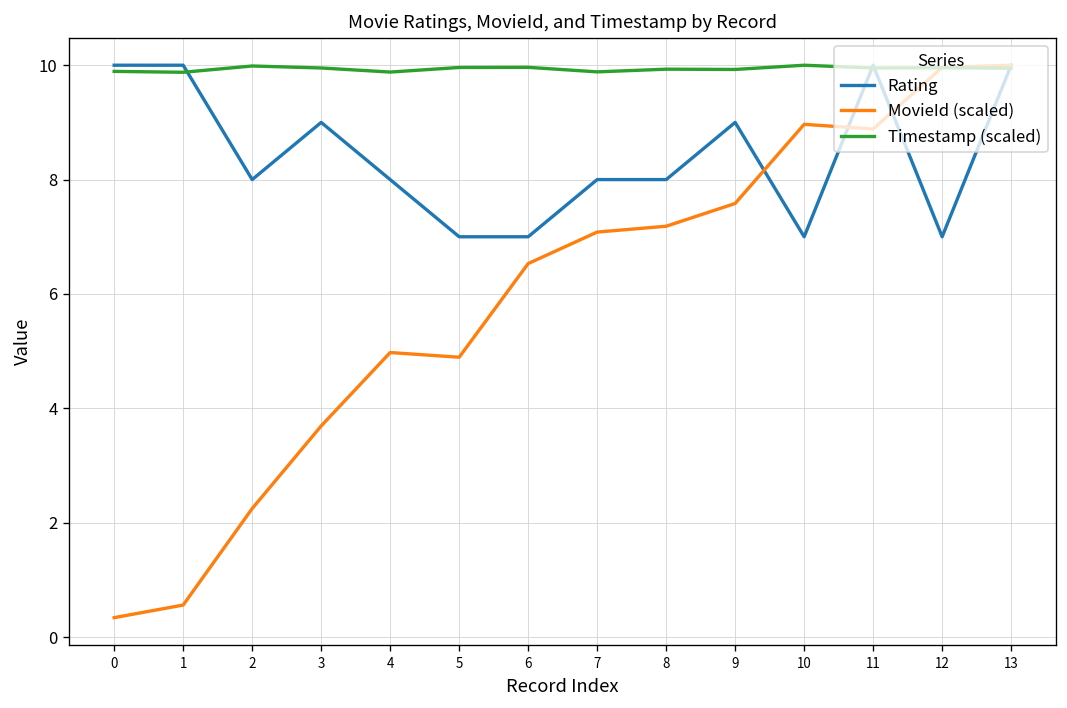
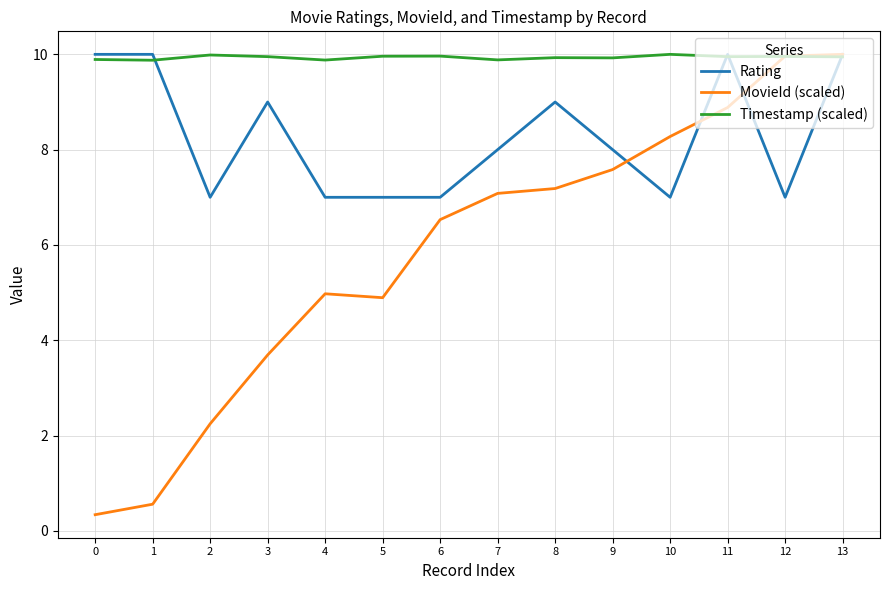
Rating, 2: 8 -> 7
Rating, 4: 8 -> 7
Rating, 8: 8 -> 9
Rating, 9: 9 -> 8
MovieId (scaled), 10: 9.0 -> 8.3
